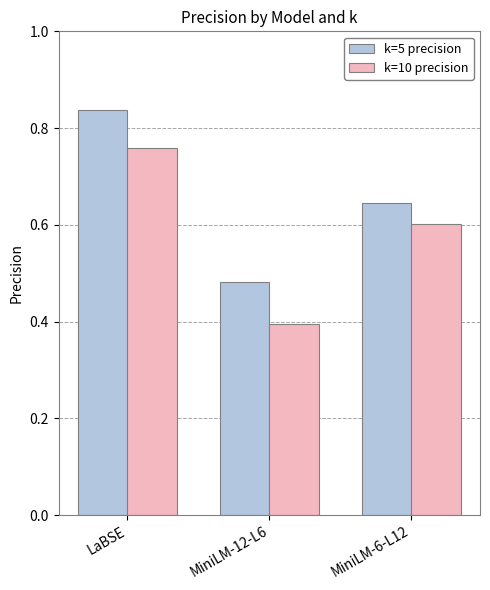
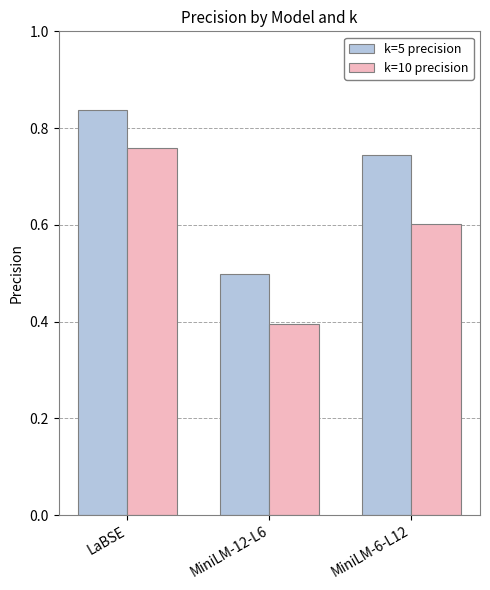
k=5 precision, MiniLM-12-L6: 0.48 -> 0.50
k=5 precision, MiniLM-6-L12: 0.65 -> 0.74
